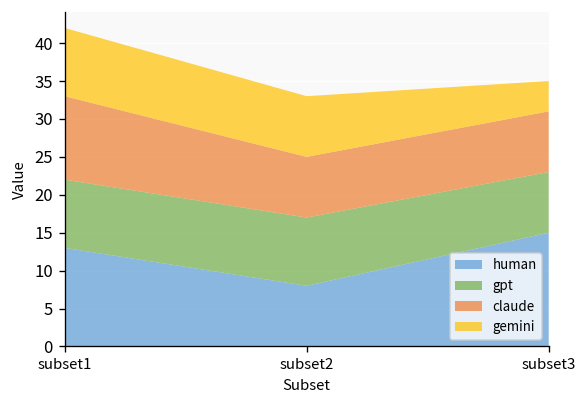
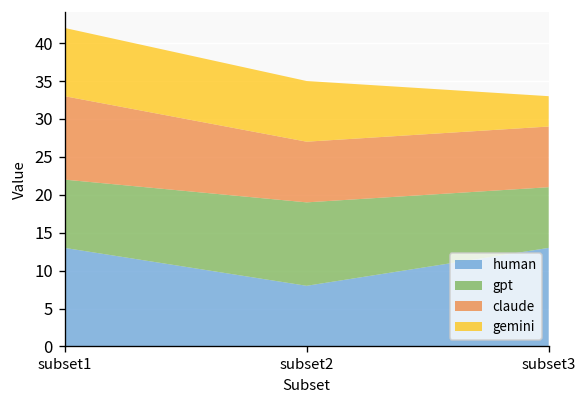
gpt, subset2: 9 -> 11
human, subset3: 15 -> 13
